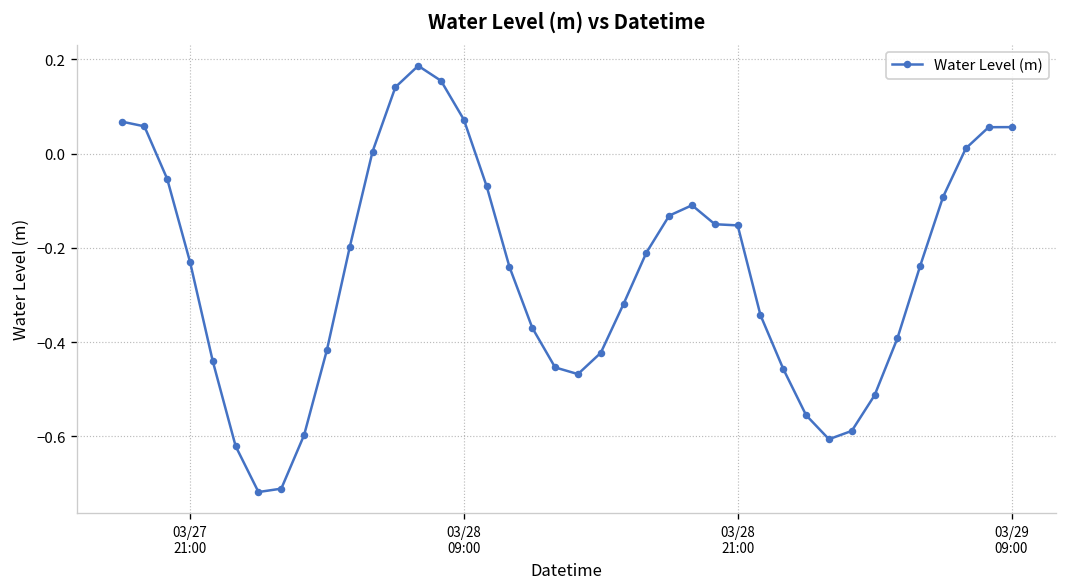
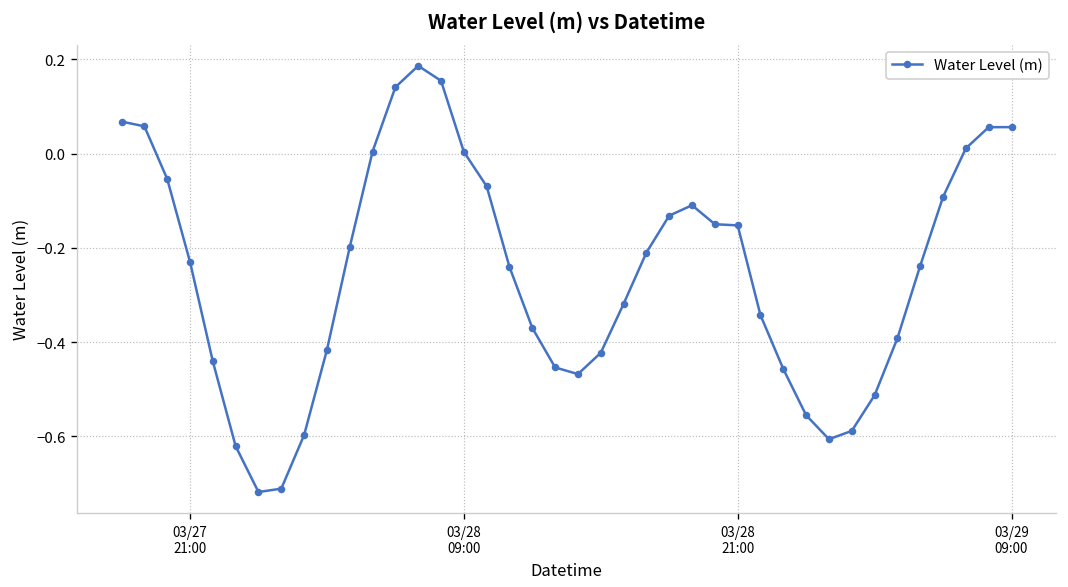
03/28 09:00: 0.07 -> 0.00
